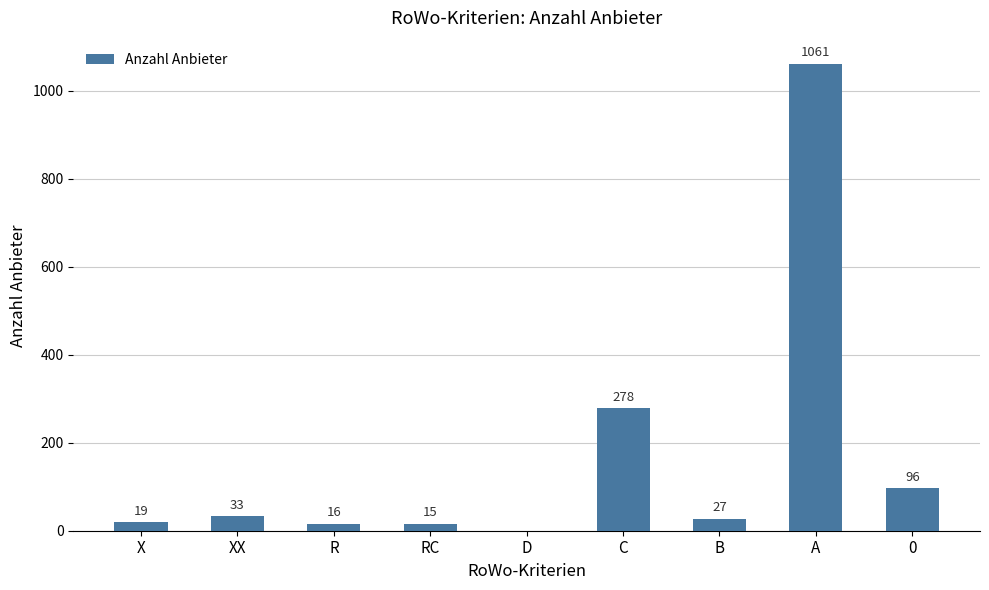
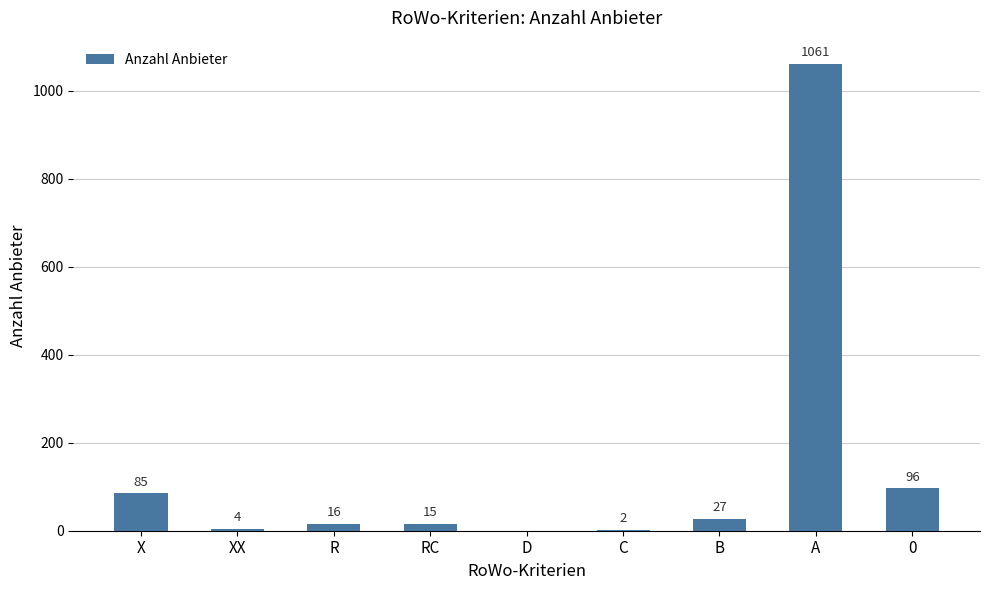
X: 19 -> 85
XX: 33 -> 4
C: 278 -> 2
